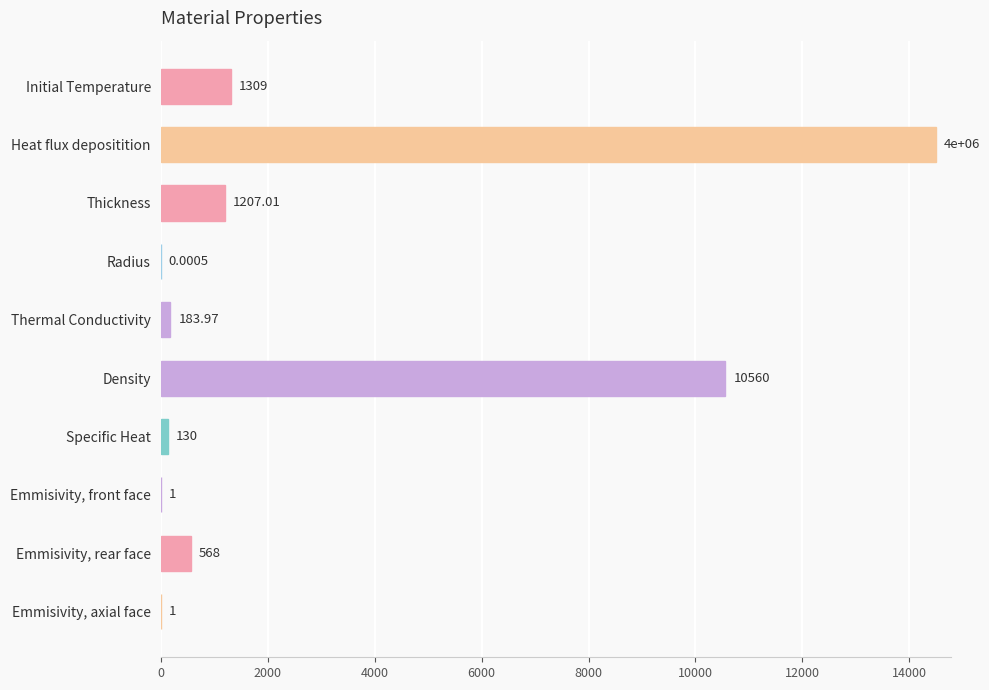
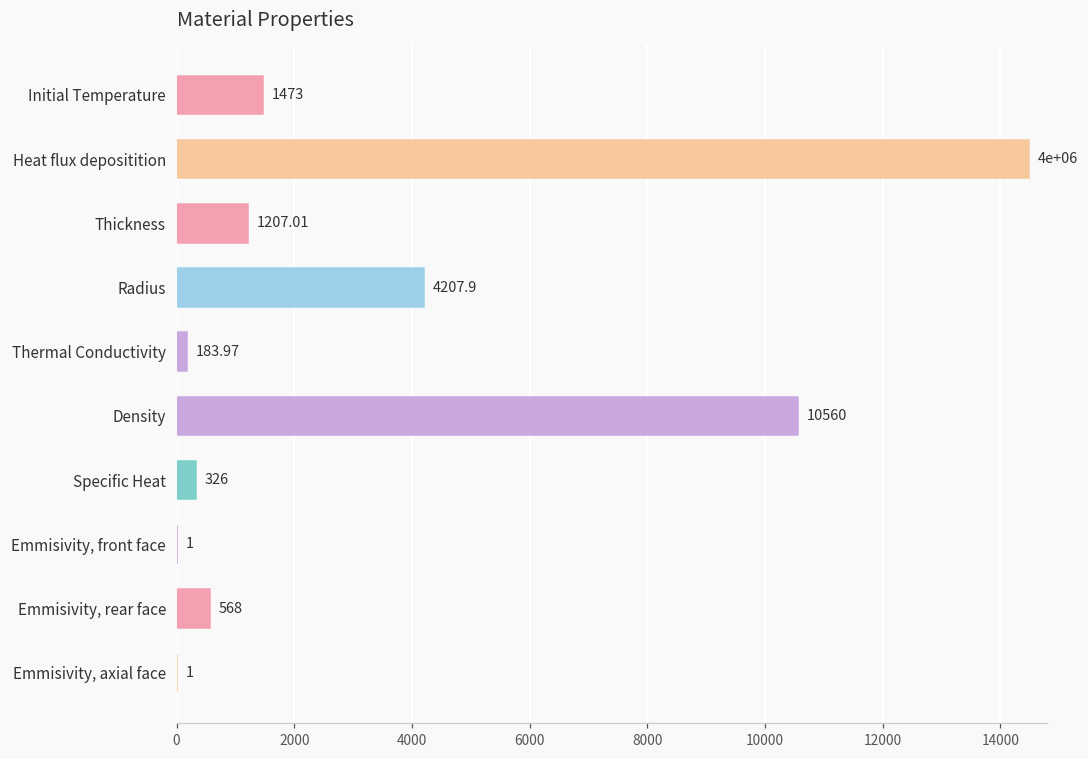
Initial Temperature: 1309 -> 1473
Radius: 0.0005 -> 4207.9
Specific Heat: 130 -> 326
